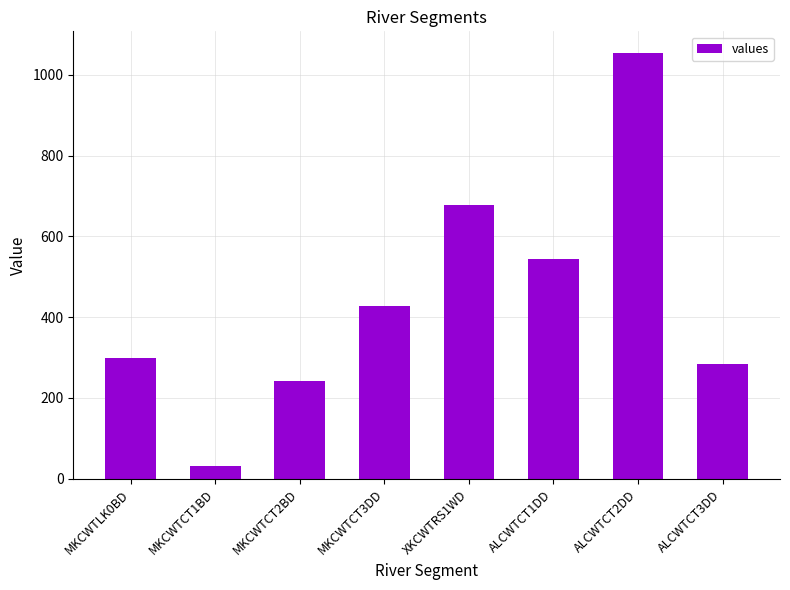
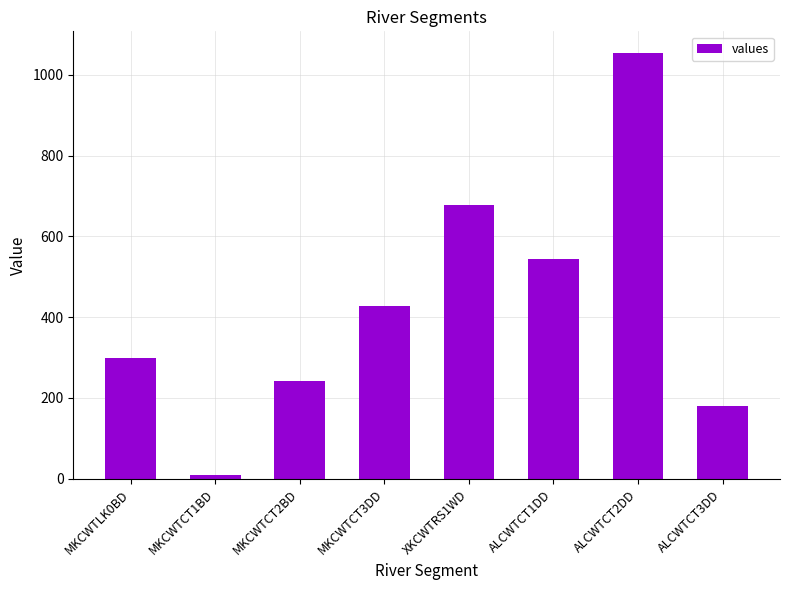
MKCWTCT1BD: 30 -> 10
ALCWTCT3DD: 290 -> 180
